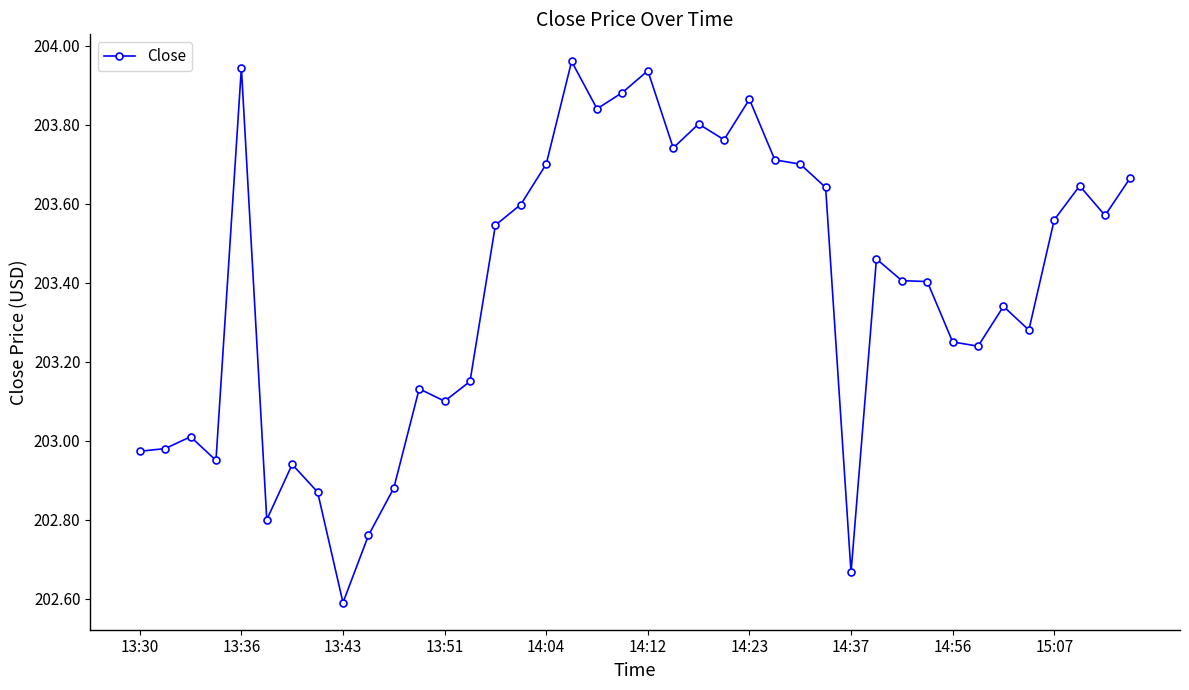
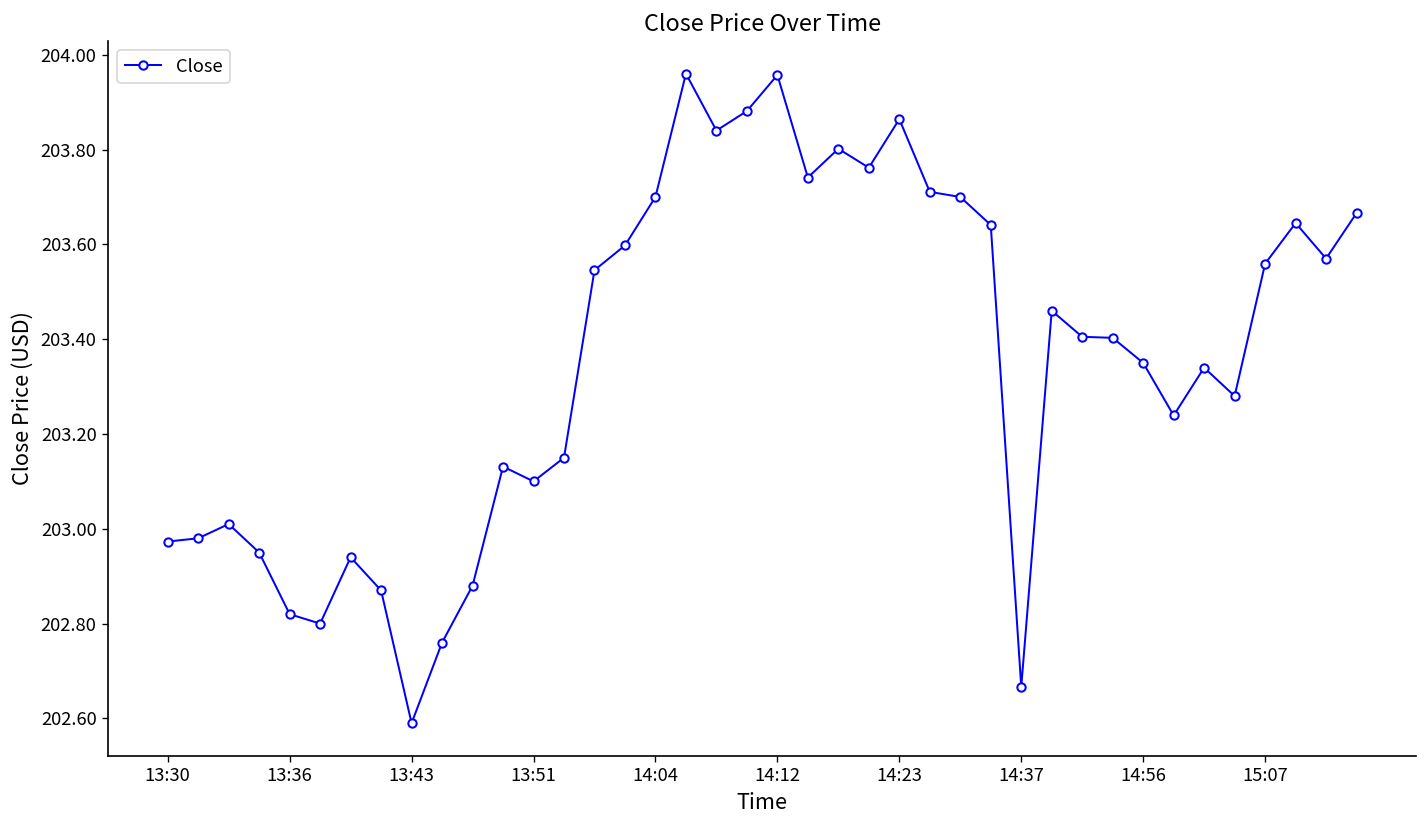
13:36: 203.94 -> 202.82
14:12: 203.94 -> 203.96
14:56: 203.25 -> 203.35
